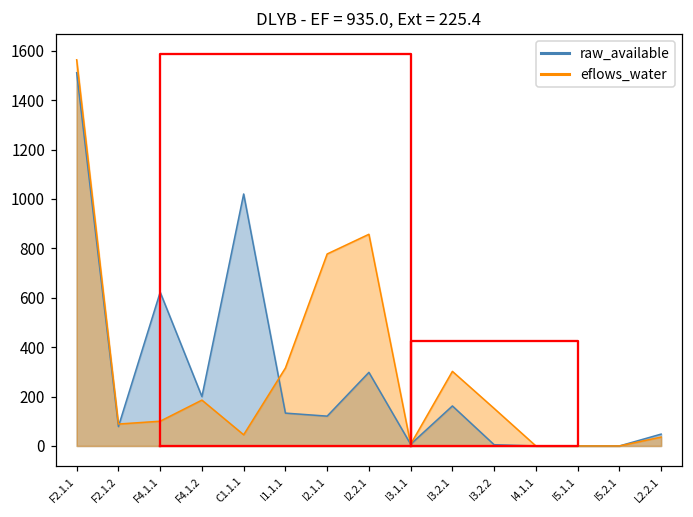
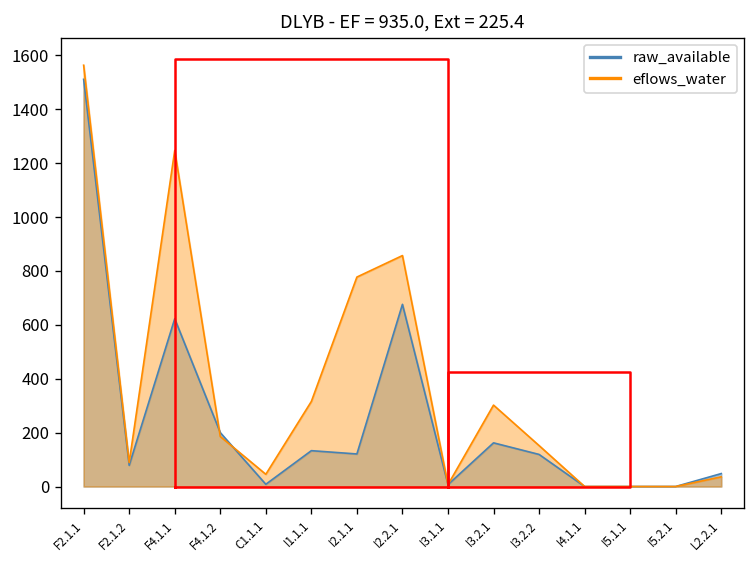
eflows_water, F4.1.1: 100 -> 1250
raw_available, C1.1.1: 1020 -> 10
raw_available, I2.2.1: 300 -> 680
raw_available, I3.2.2: 10 -> 120
